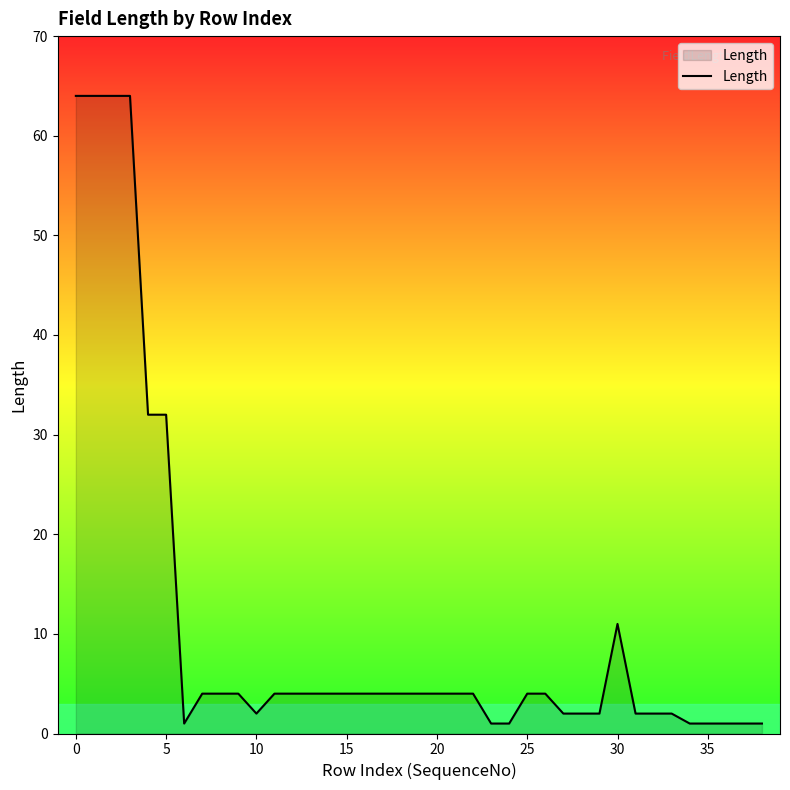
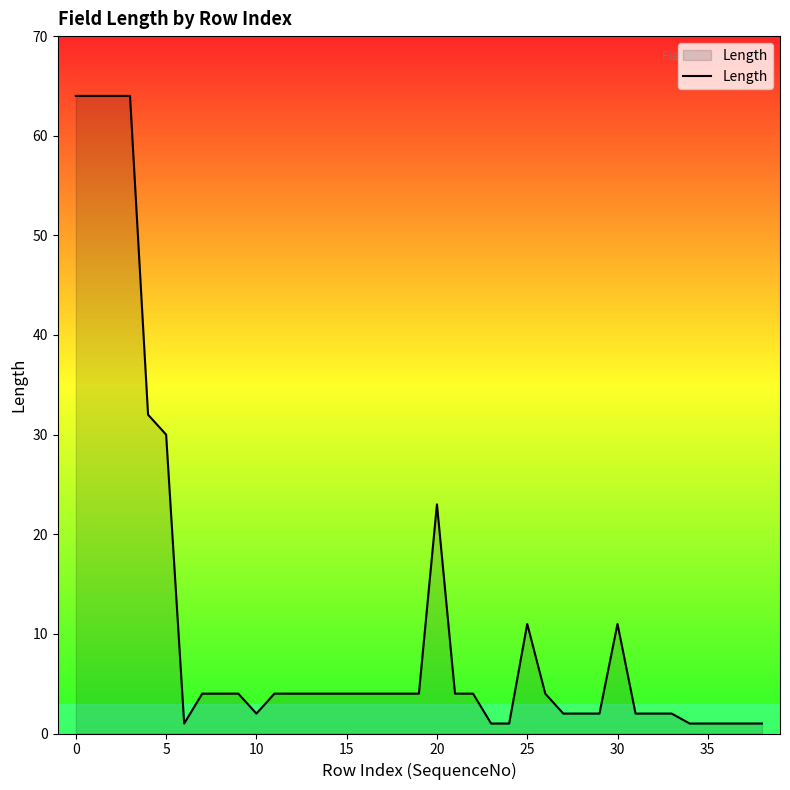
5: 32 -> 30
20: 4 -> 23
25: 4 -> 11
